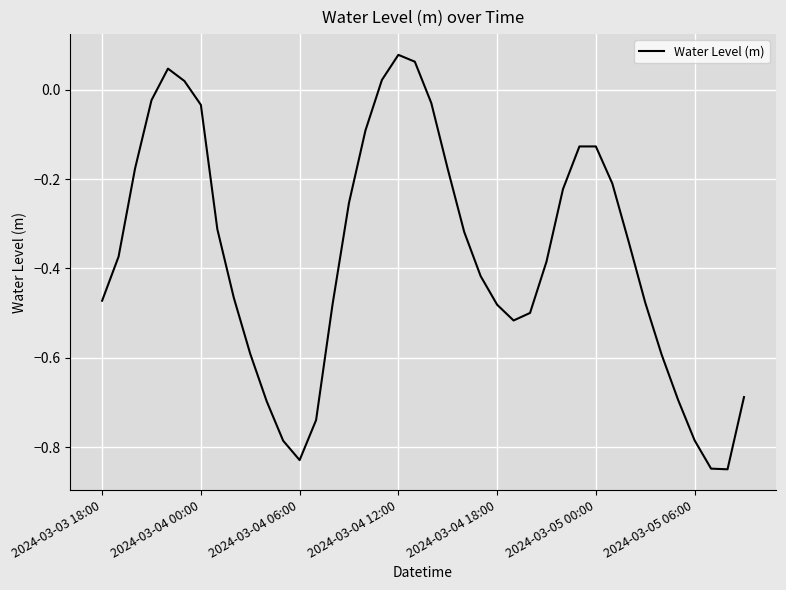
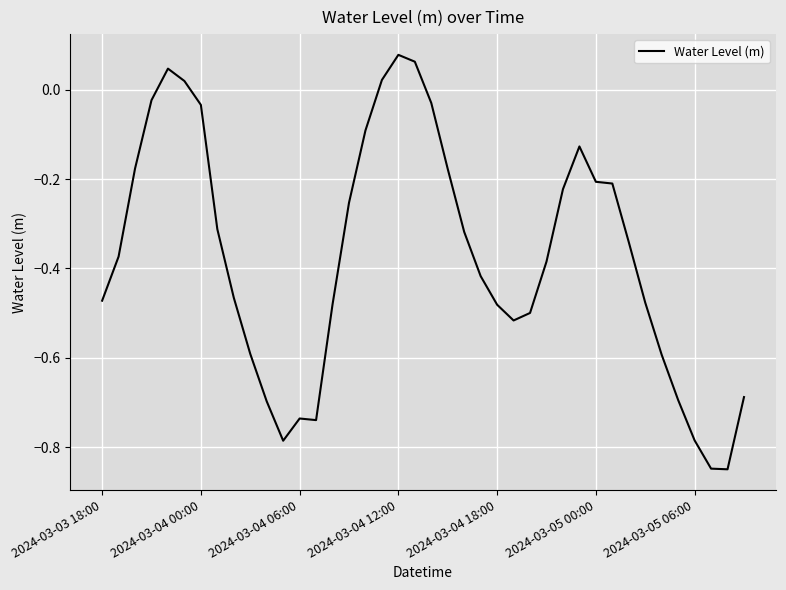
2024-03-04 06:00: -0.83 -> -0.74
2024-03-05 00:00: -0.13 -> -0.21
